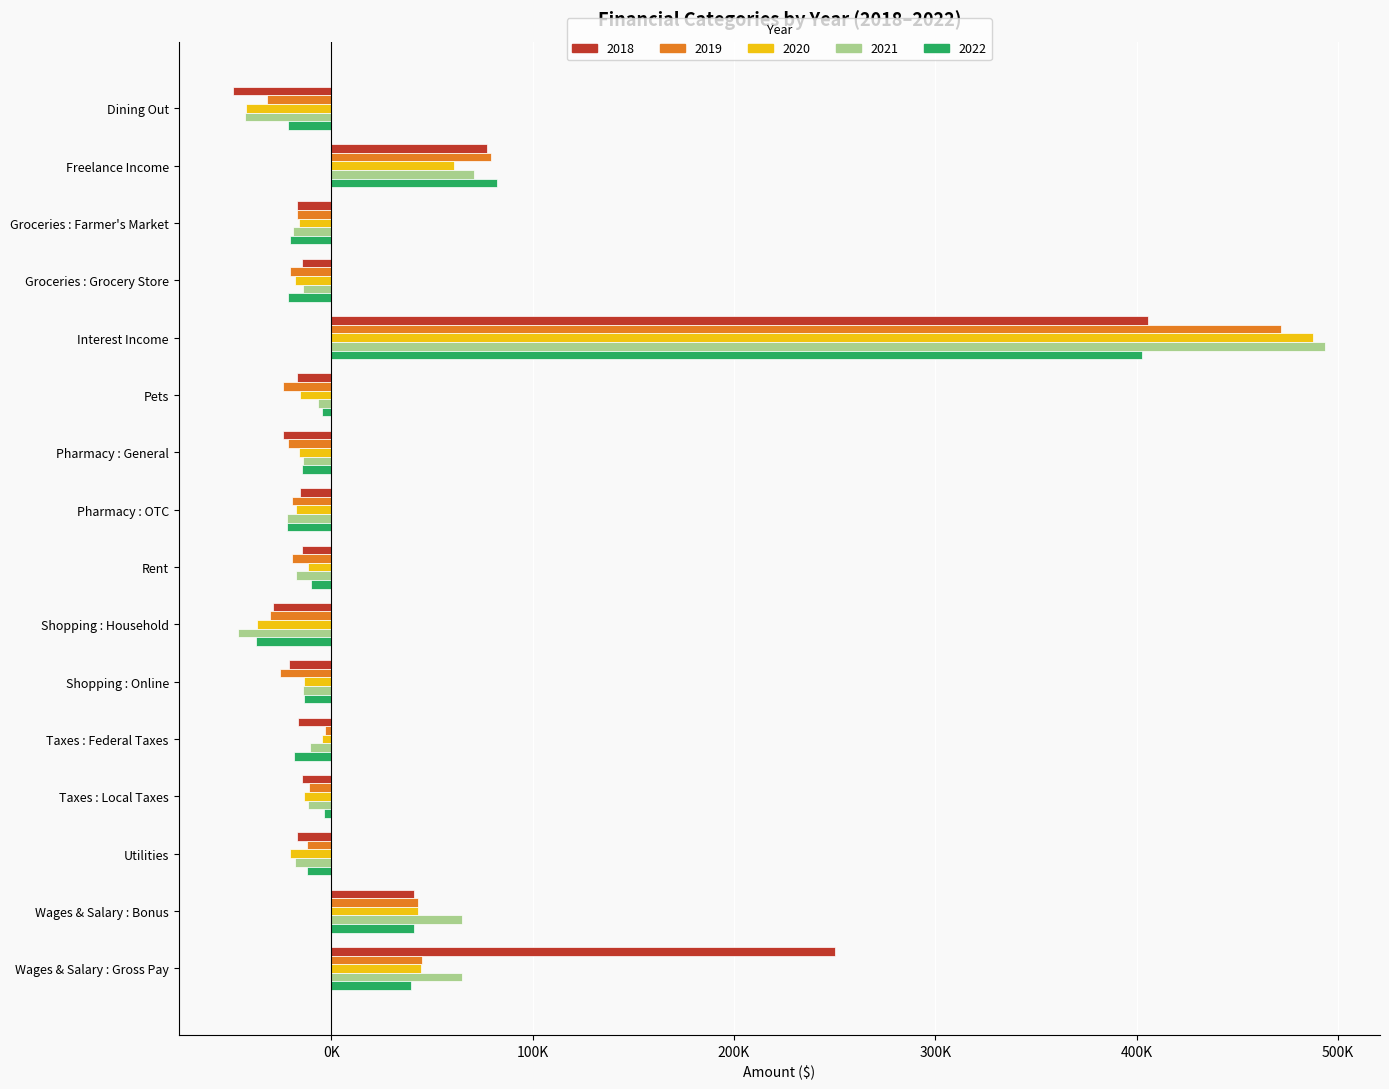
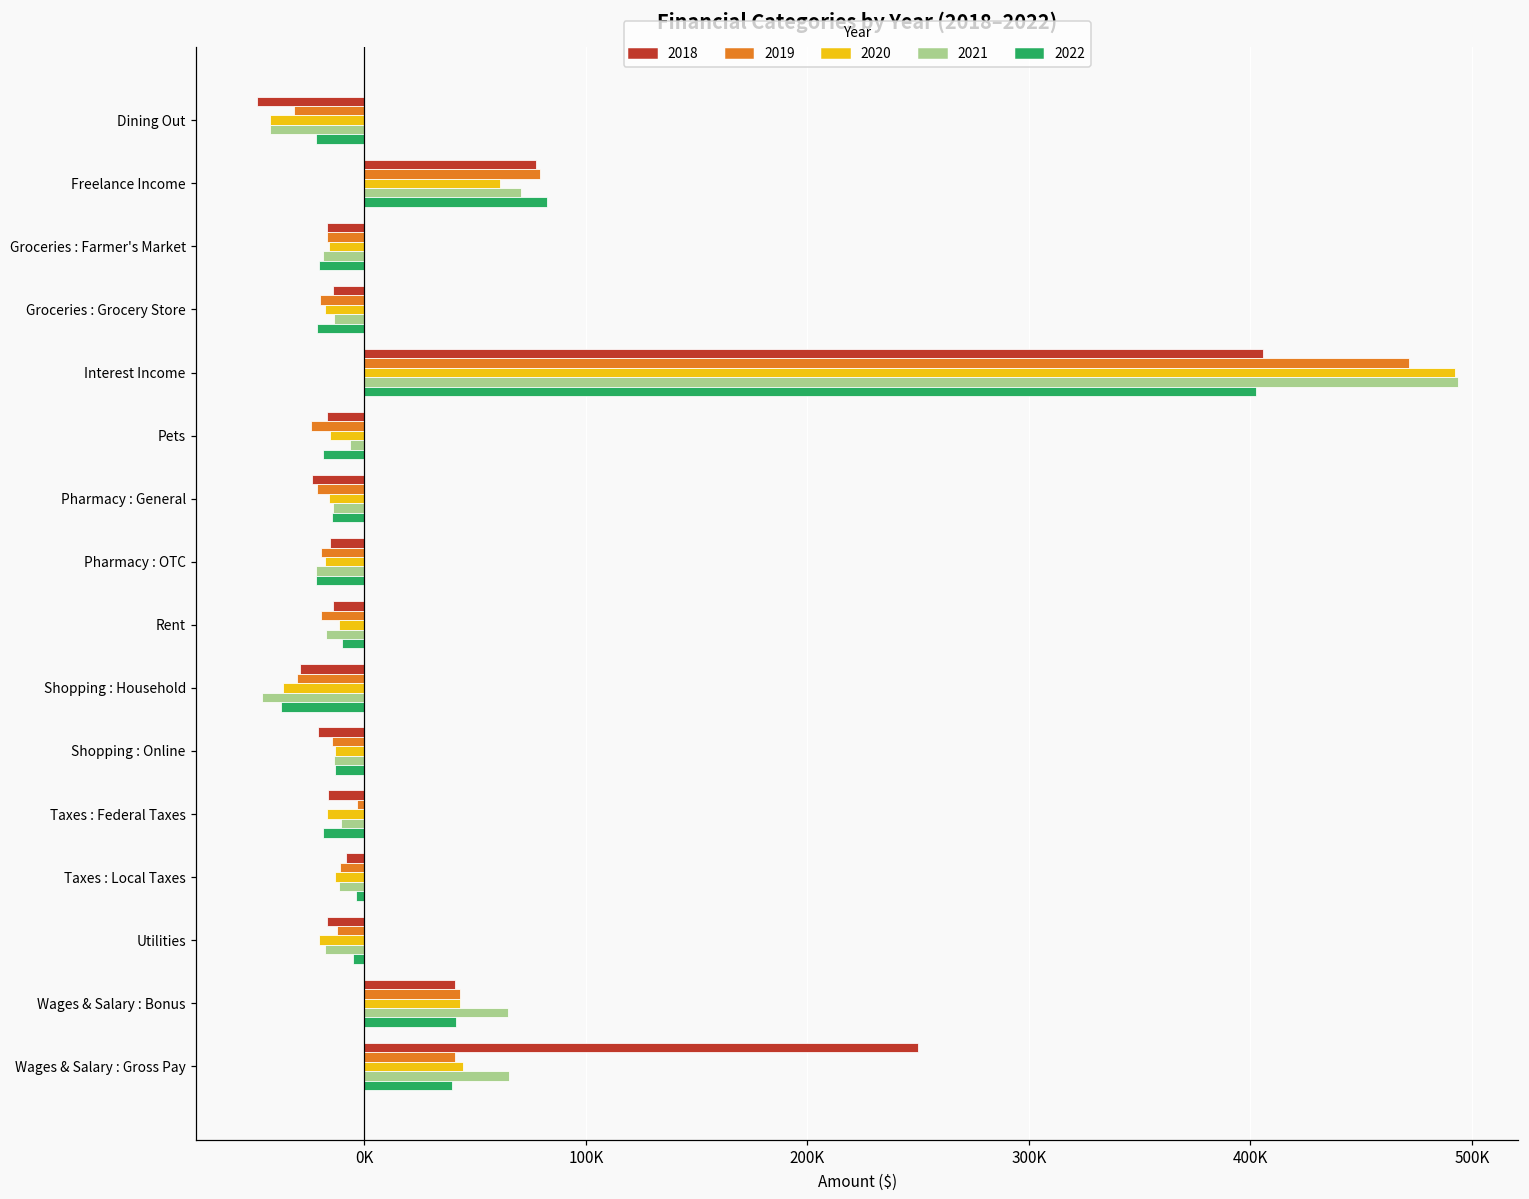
2020, Interest Income: 488000 -> 492000
2022, Pets: -4000 -> -19000
2019, Shopping : Online: -26000 -> -14000
2020, Taxes : Federal Taxes: -5000 -> -17000
2018, Taxes : Local Taxes: -14000 -> -8000
2022, Utilities: -12000 -> -5000
2019, Wages & Salary : Gross Pay: 45000 -> 41000
